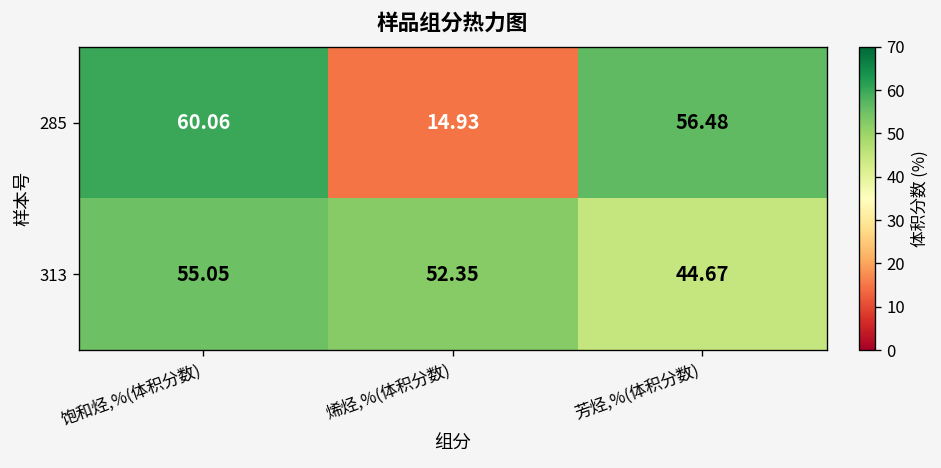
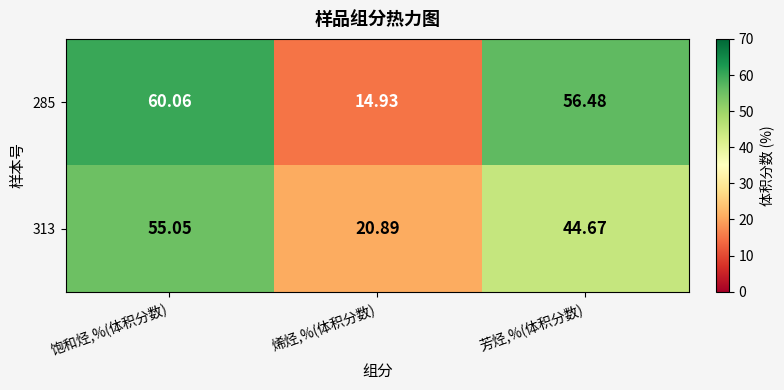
313, 烯烃,%(体积分数): 52.35 -> 20.89
